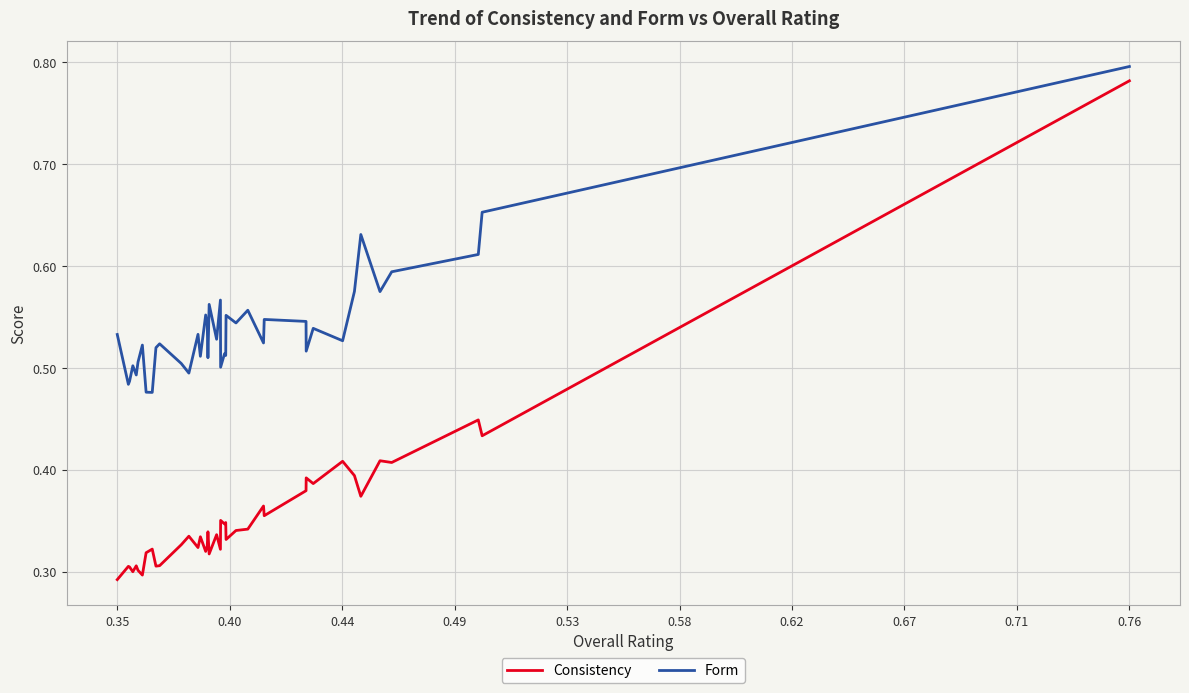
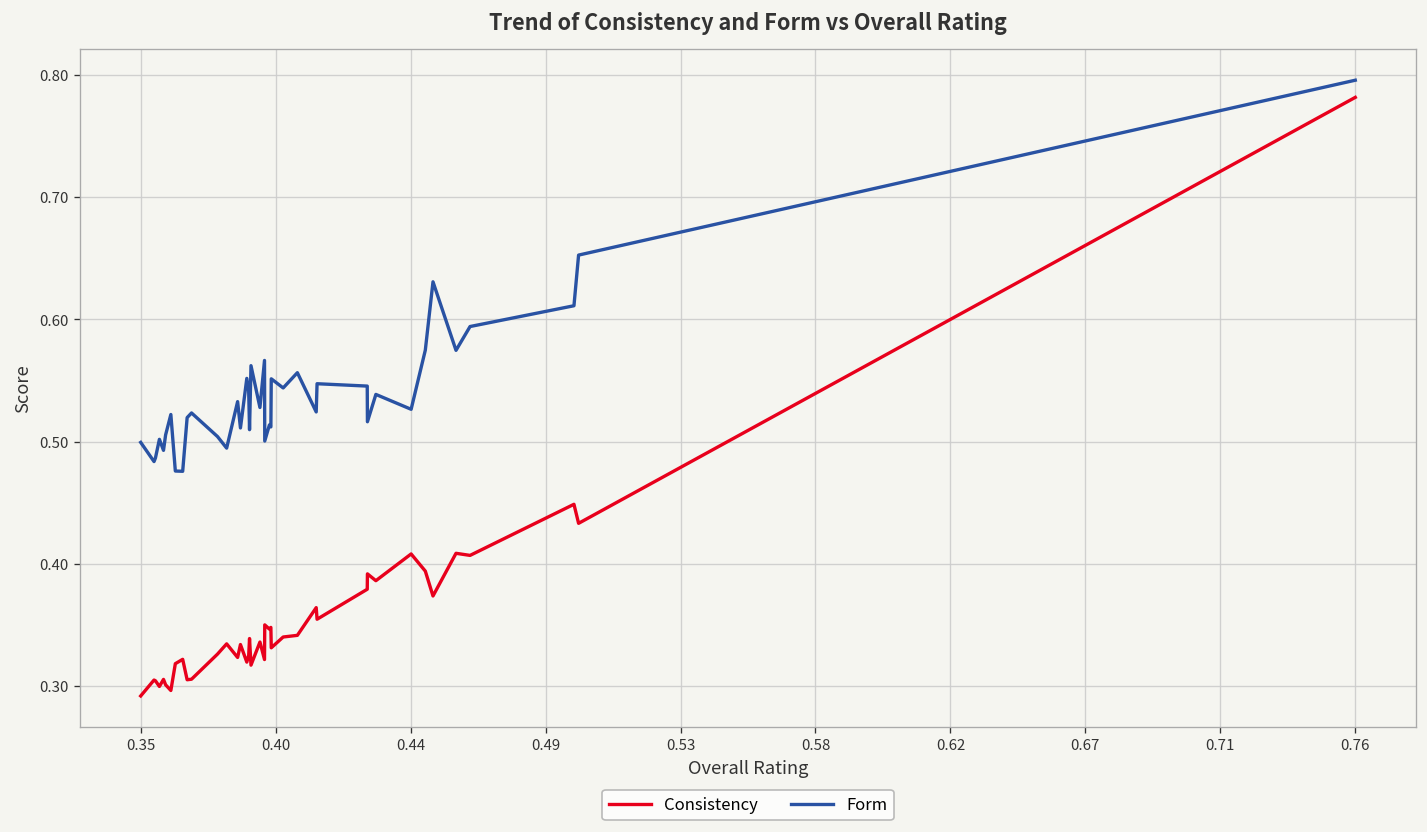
Form, 0.35: 0.533 -> 0.499
